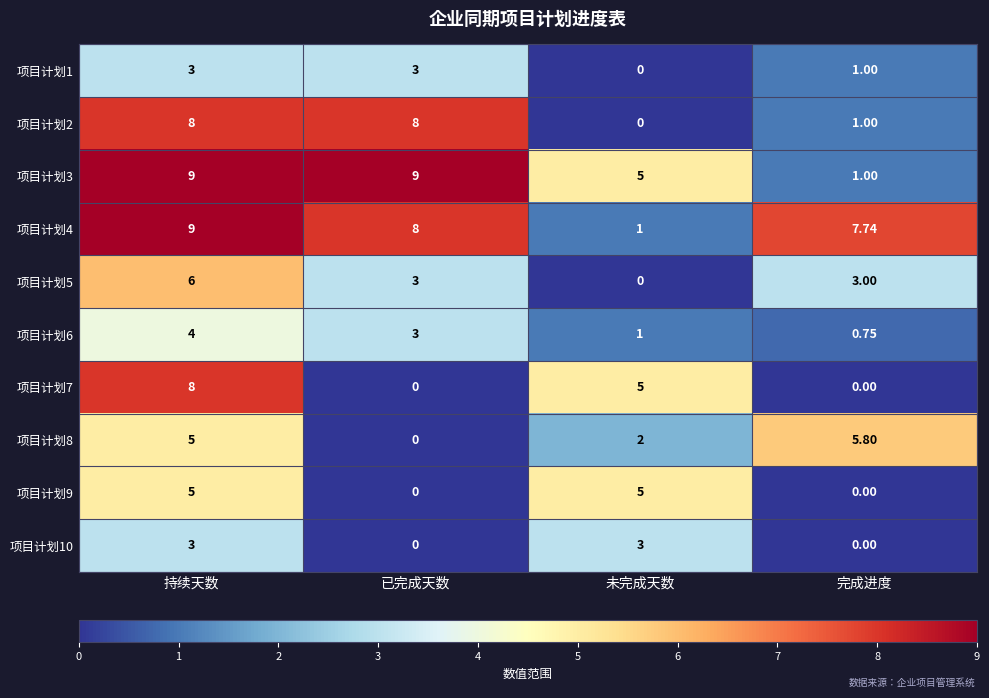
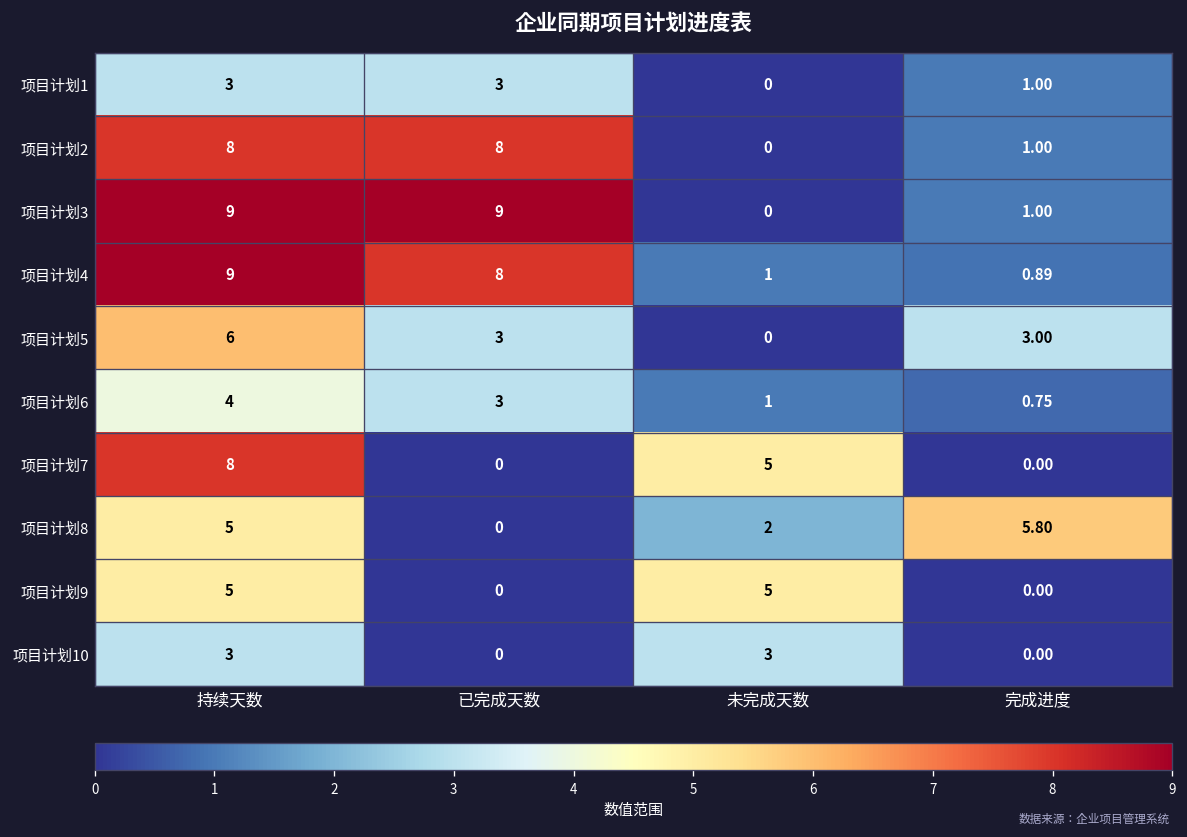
项目计划3, 未完成天数: 5 -> 0
项目计划4, 完成进度: 7.74 -> 0.89
